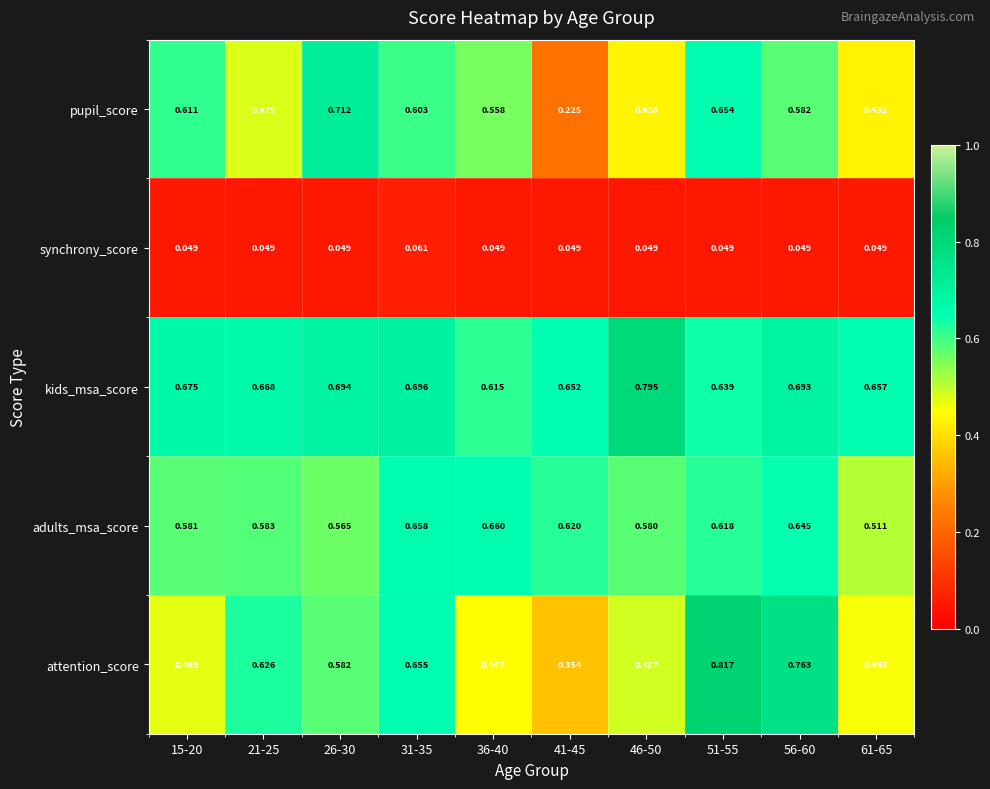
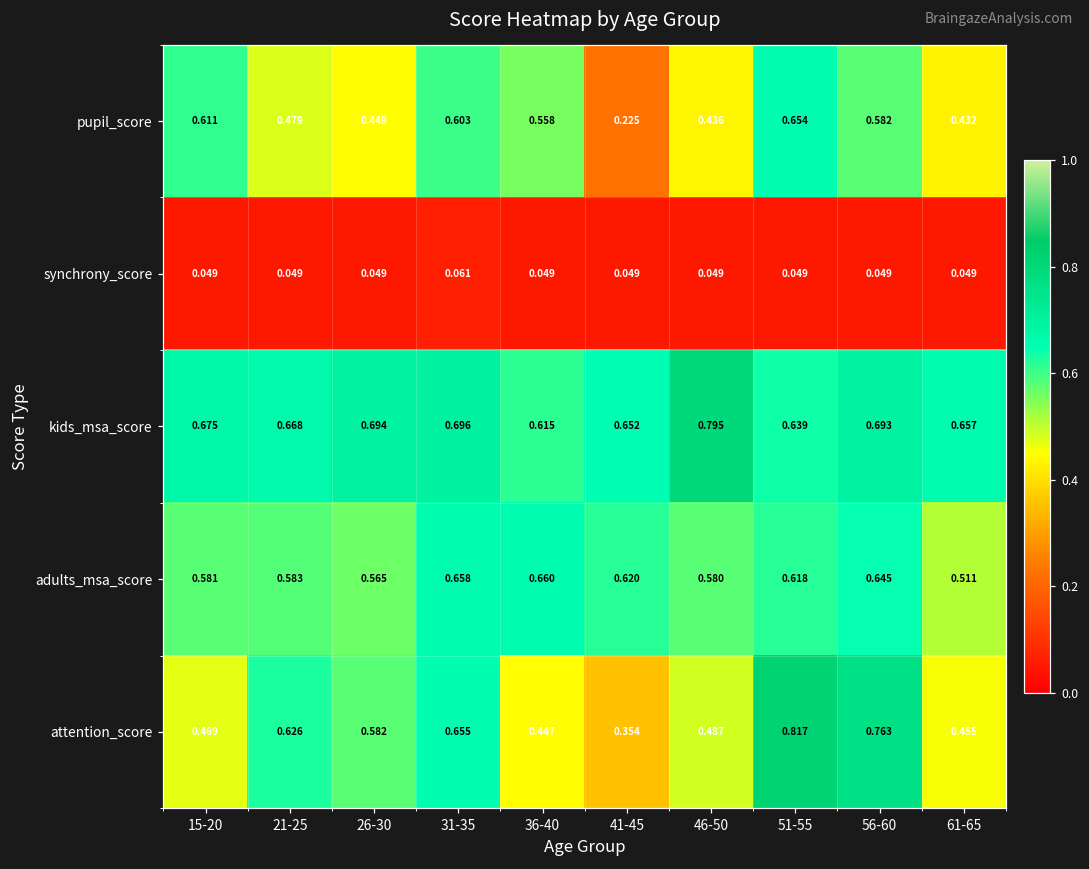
pupil_score, 26-30: 0.712 -> 0.449
